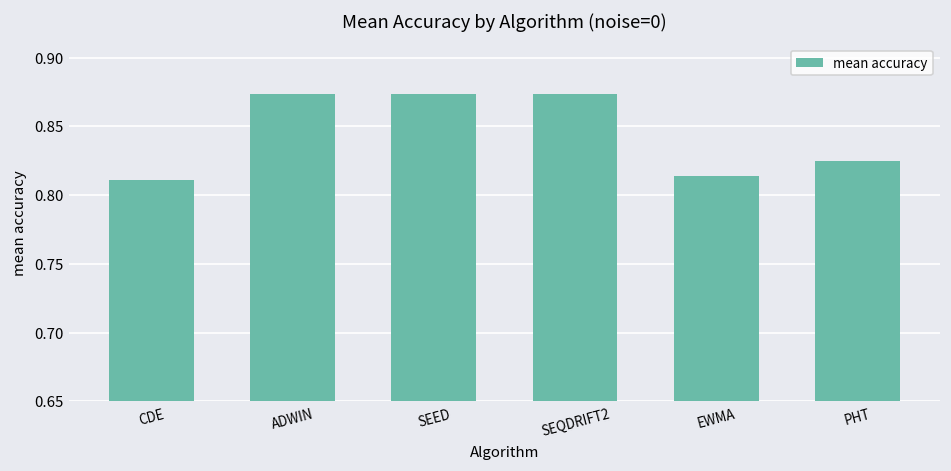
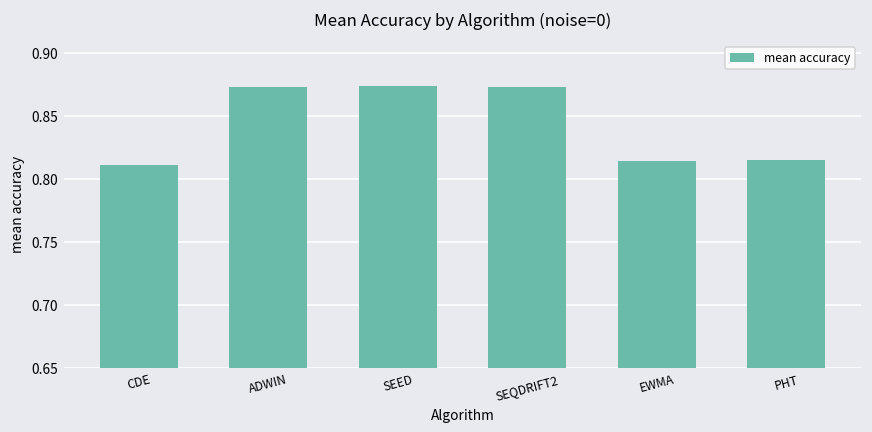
PHT: 0.825 -> 0.815
